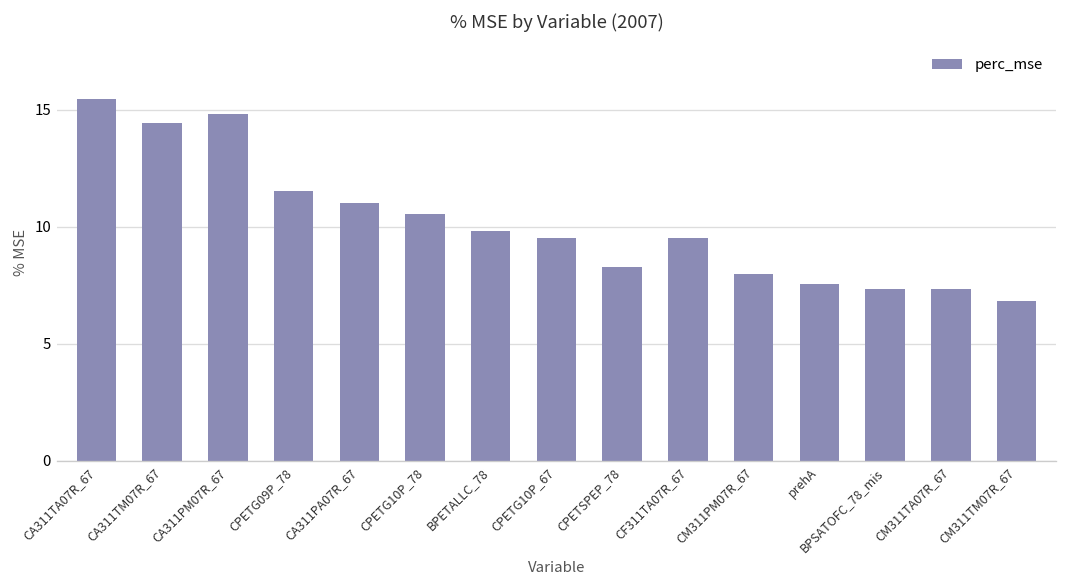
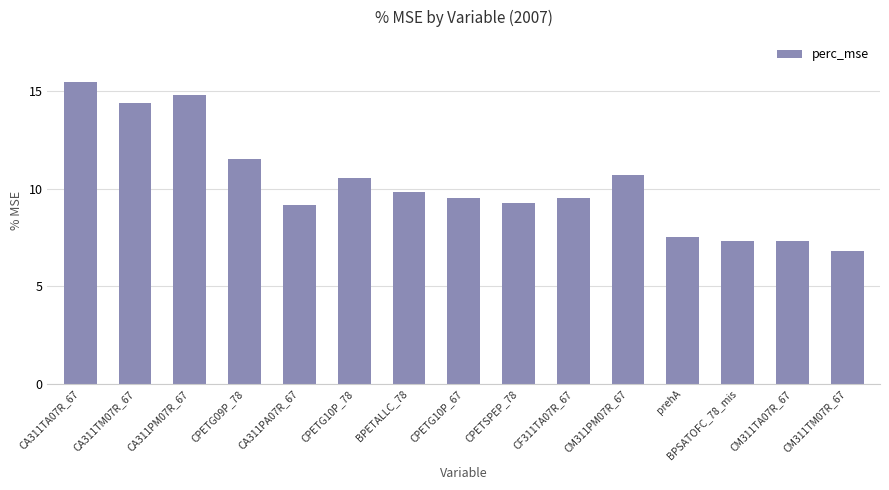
CA311PA07R_67: 11.0 -> 9.2
CPETSPEP_78: 8.3 -> 9.3
CM311PM07R_67: 8.0 -> 10.7
